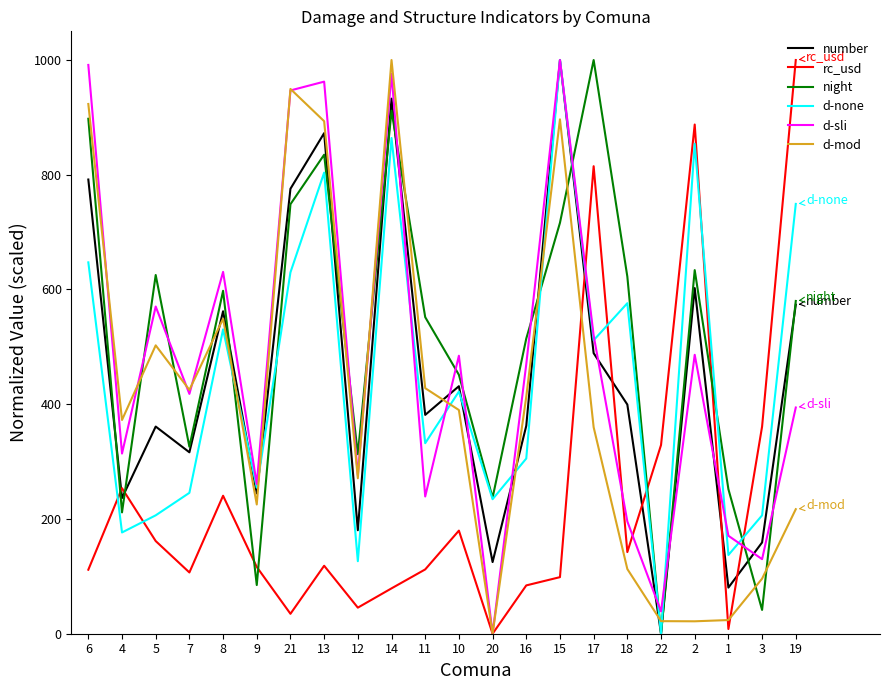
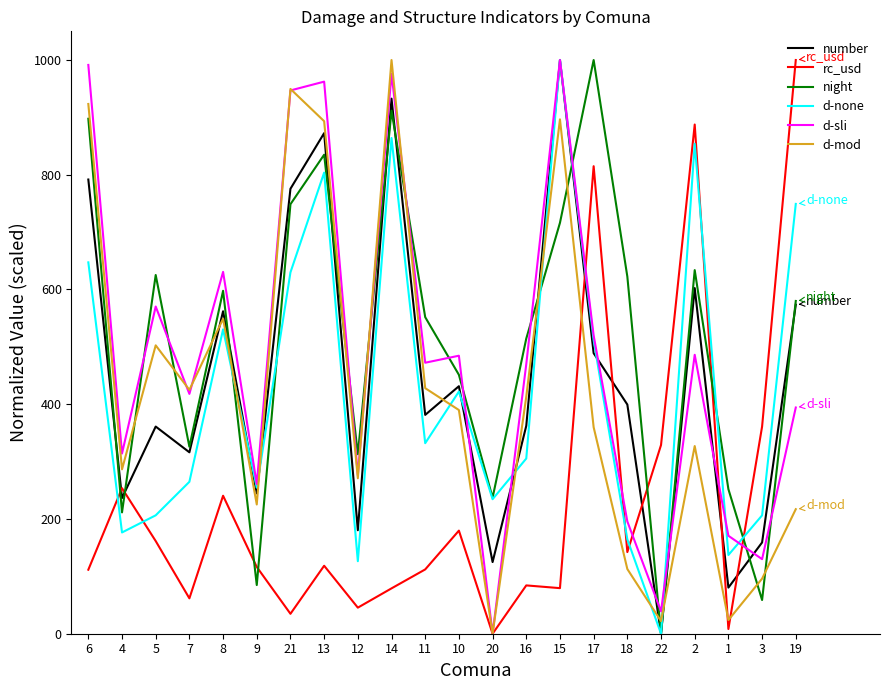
d-mod, 4: 370 -> 290
rc_usd, 7: 110 -> 60
d-none, 7: 250 -> 260
d-sli, 11: 240 -> 470
rc_usd, 15: 100 -> 80
d-none, 18: 580 -> 160
d-mod, 2: 20 -> 330
night, 3: 40 -> 60
